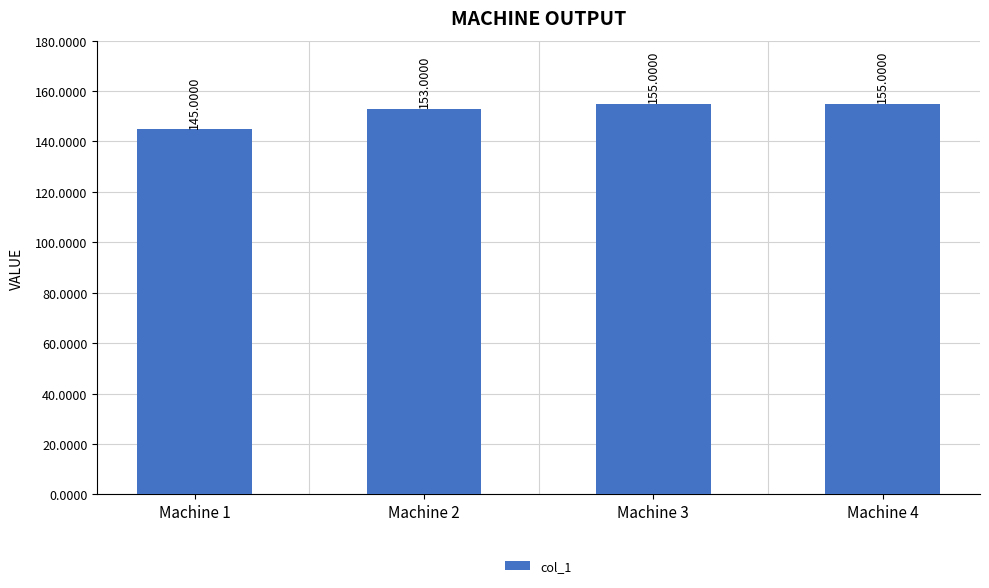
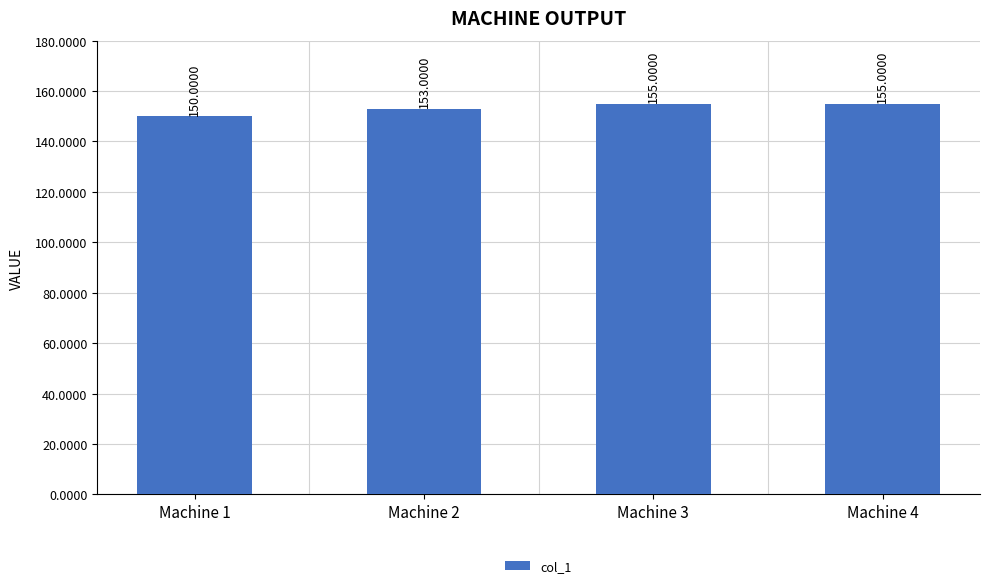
Machine 1: 145.0000 -> 150.0000
